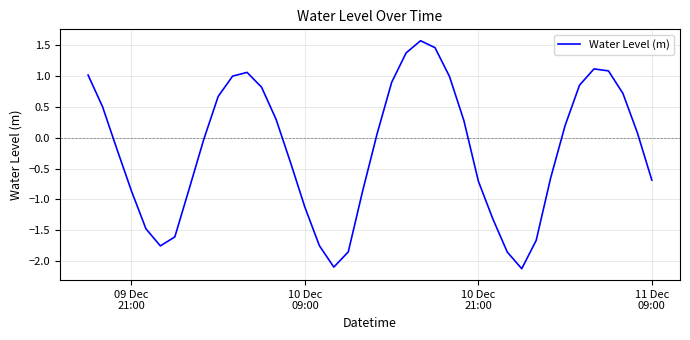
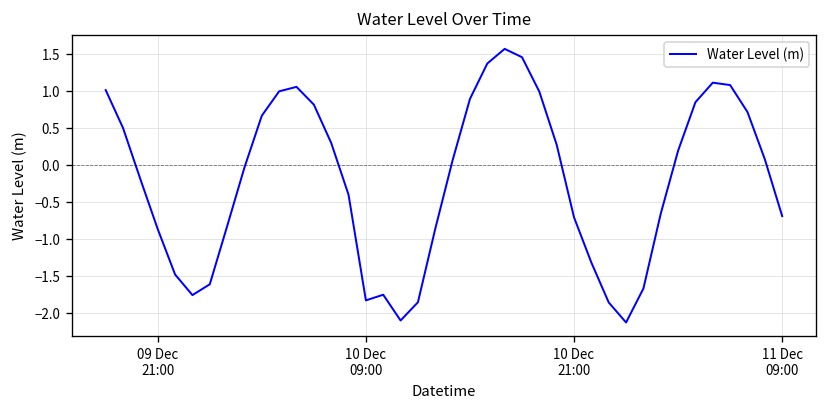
10 Dec 09:00: -1.1 -> -1.8
